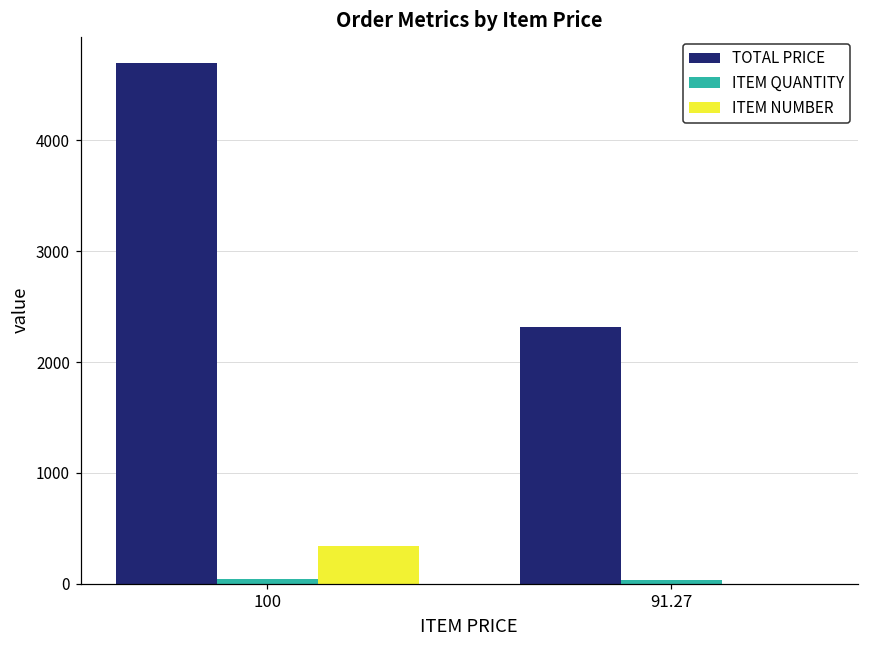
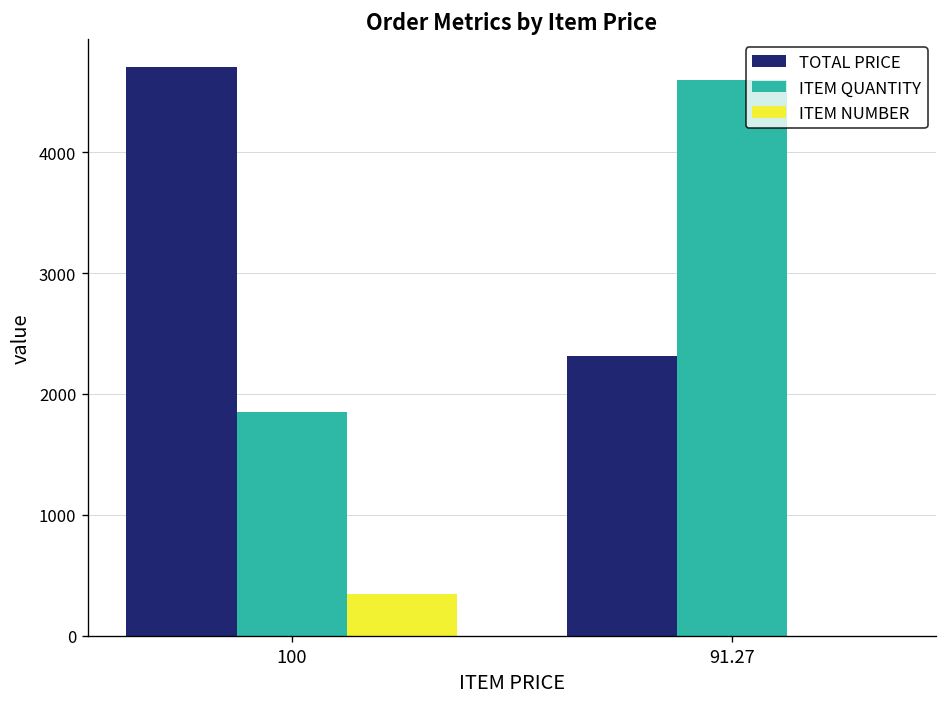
ITEM QUANTITY, 100: 50 -> 1850
ITEM QUANTITY, 91.27: 30 -> 4590
